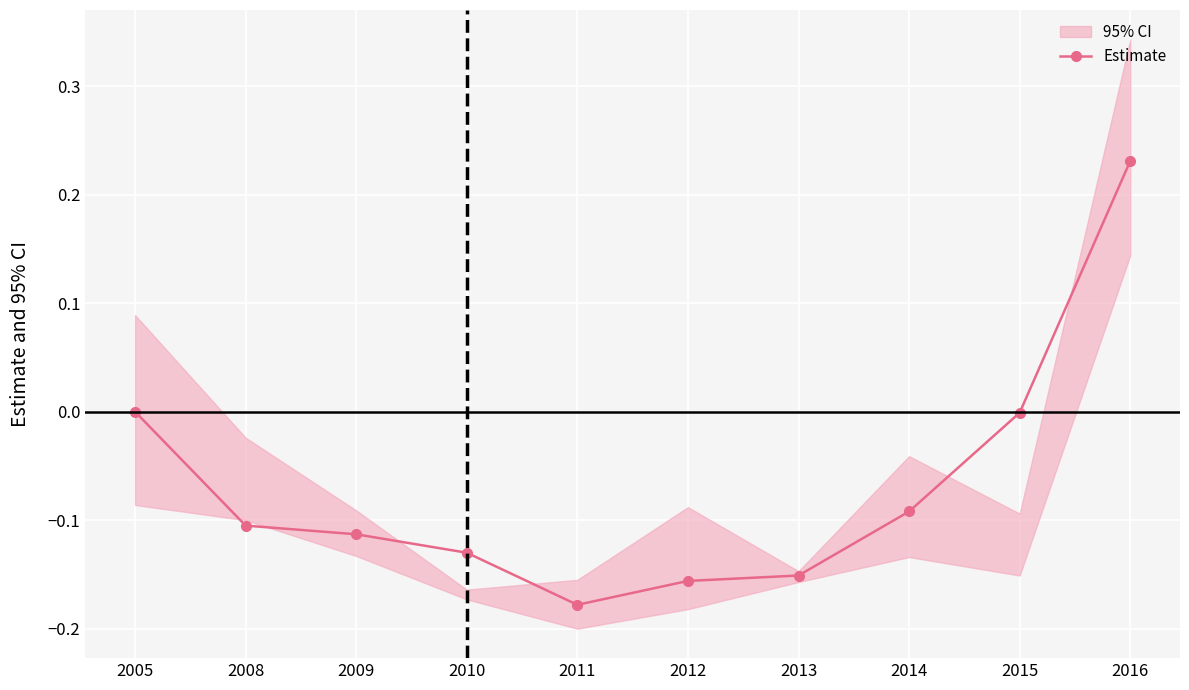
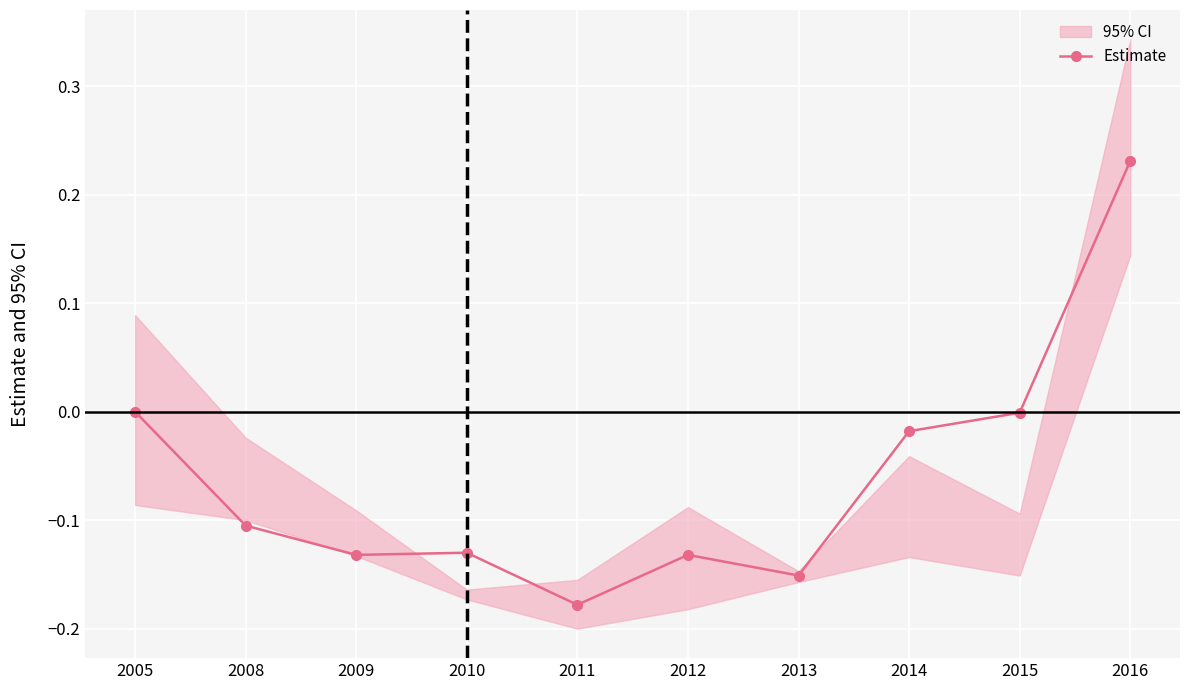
Estimate, 2009: -0.113 -> -0.132
Estimate, 2012: -0.156 -> -0.132
Estimate, 2014: -0.092 -> -0.018
